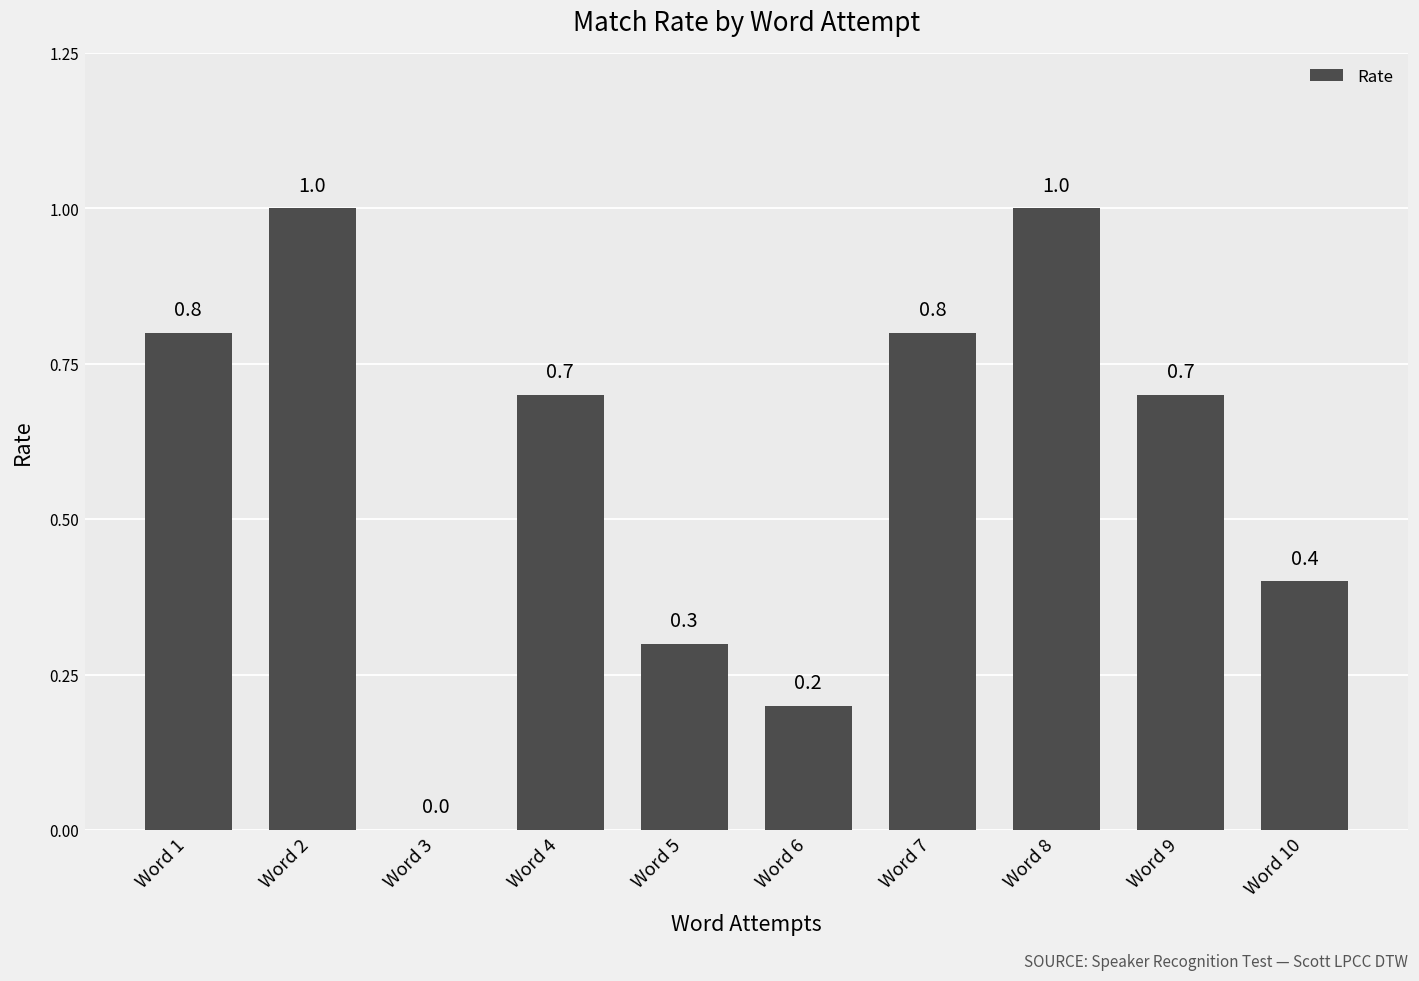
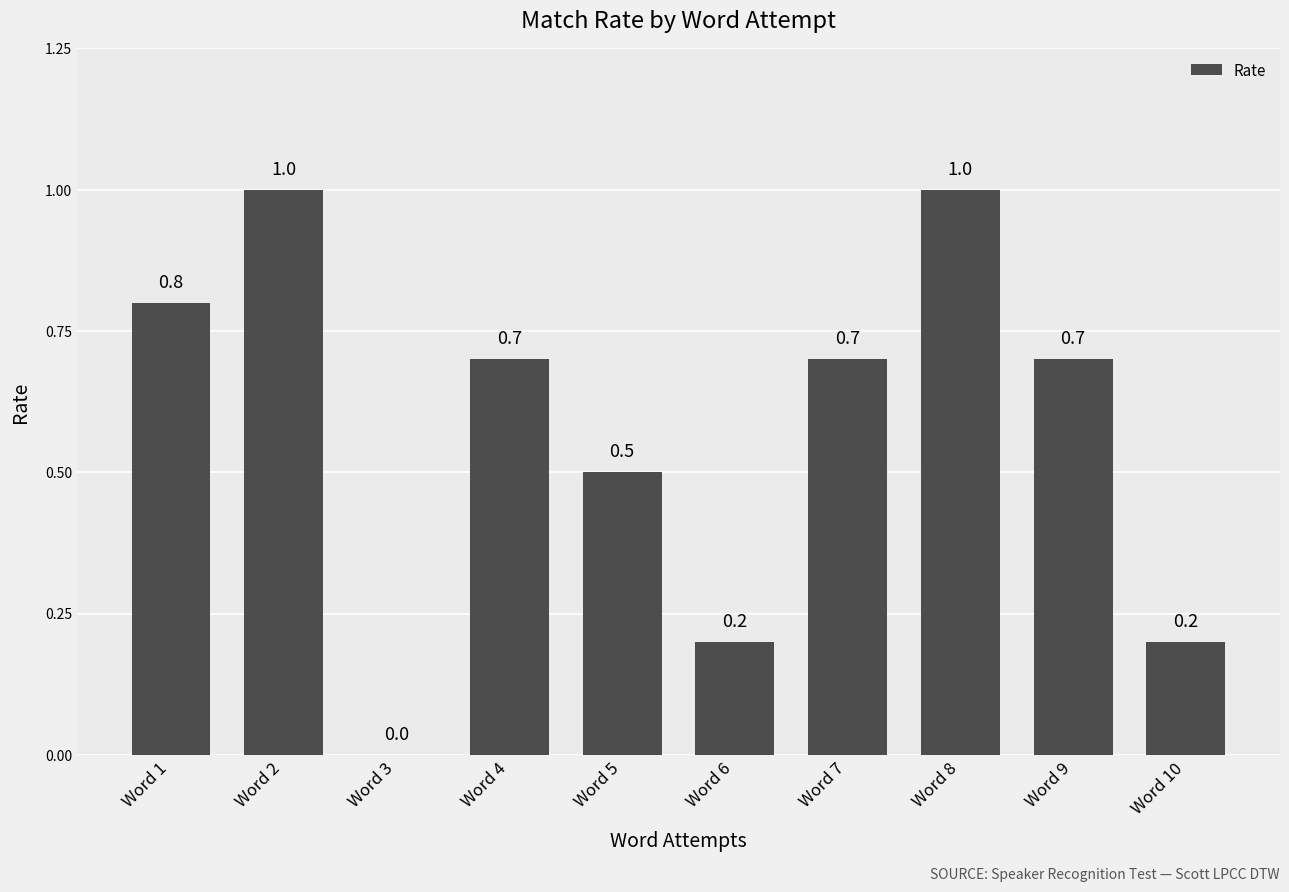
Word 5: 0.3 -> 0.5
Word 7: 0.8 -> 0.7
Word 10: 0.4 -> 0.2
